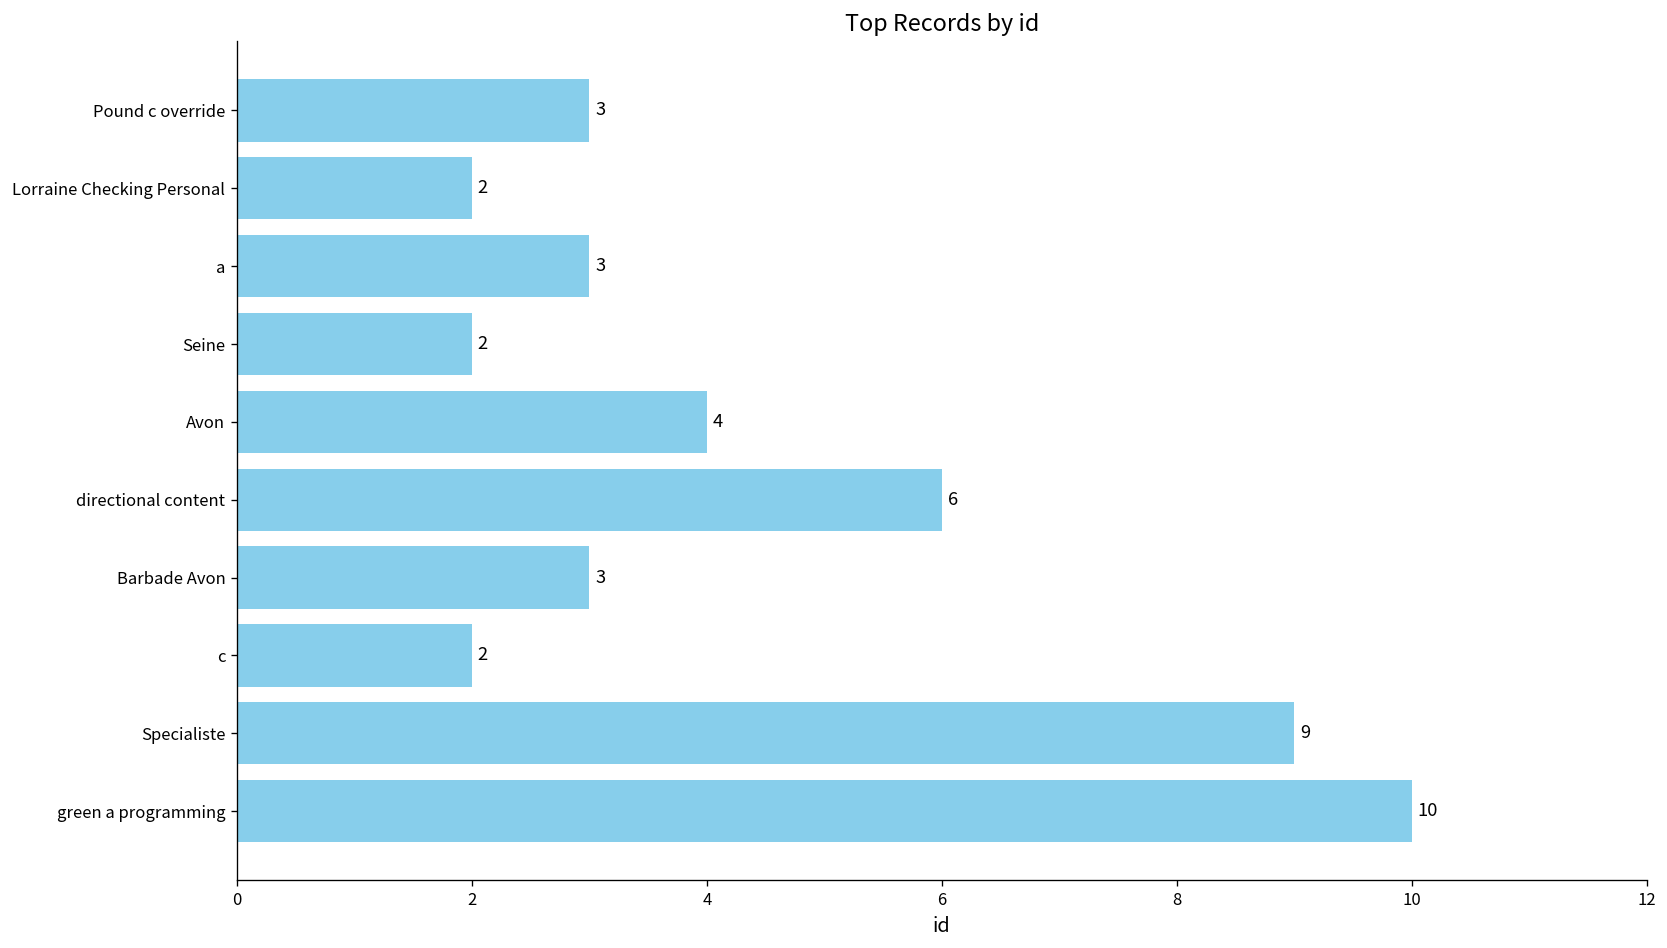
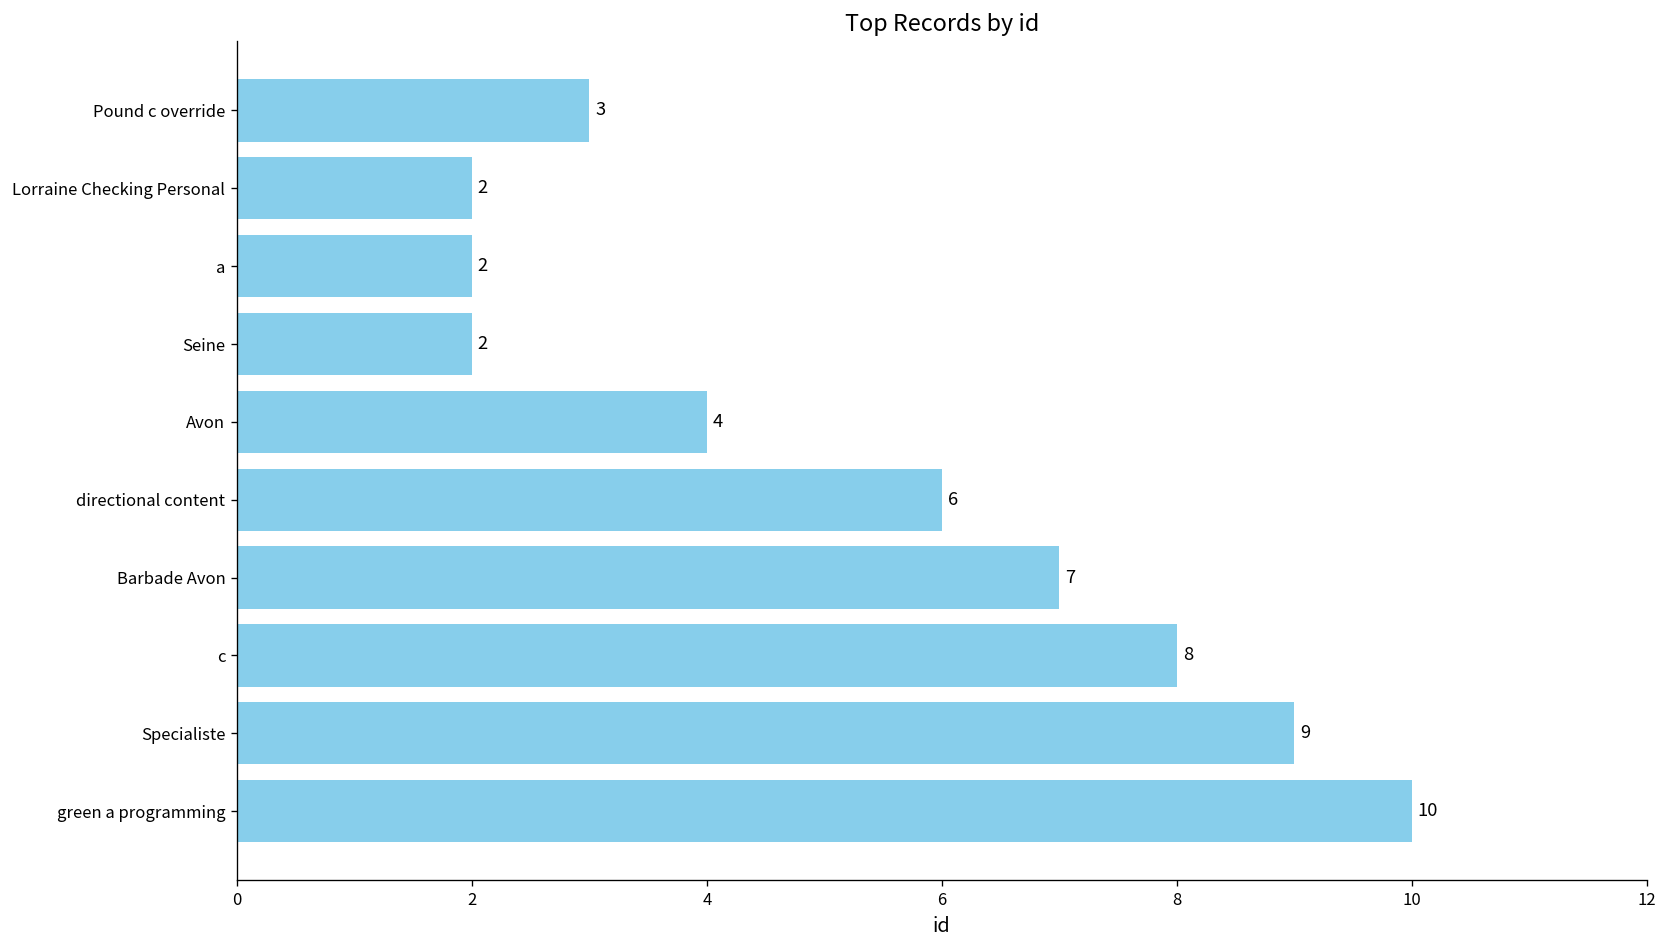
a: 3 -> 2
Barbade Avon: 3 -> 7
c: 2 -> 8
